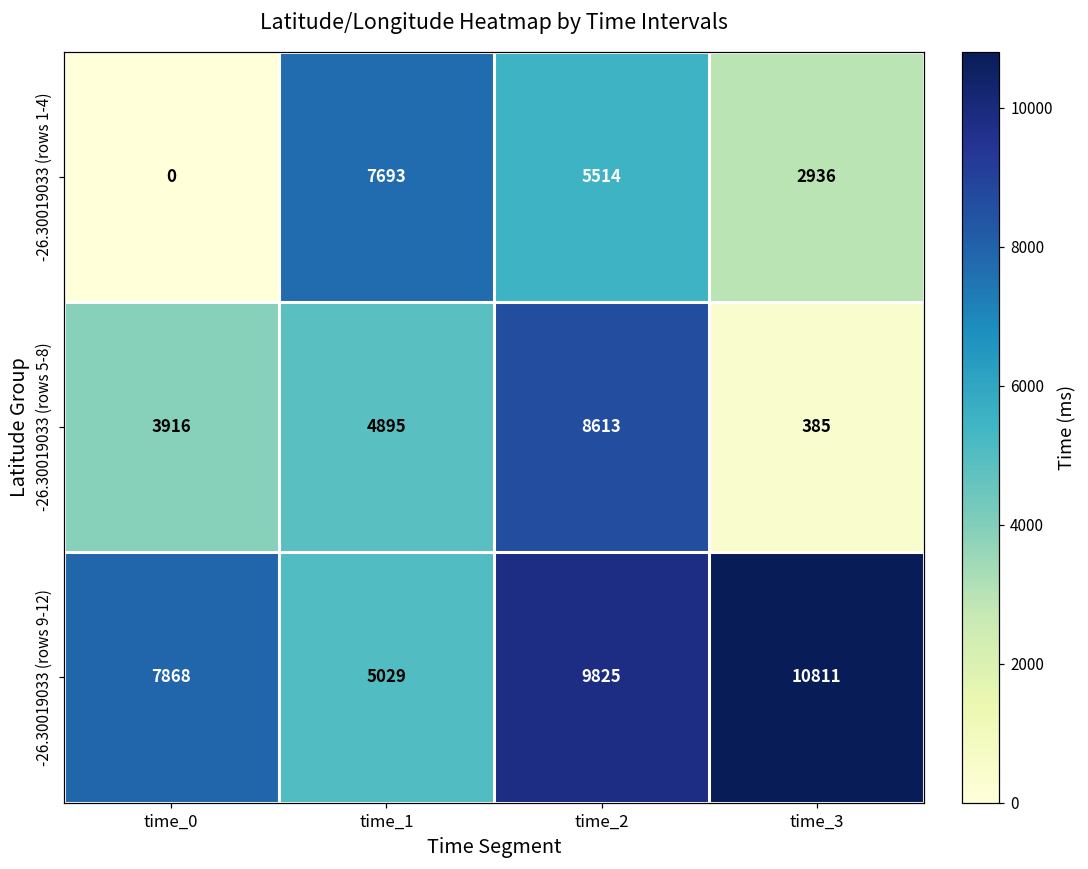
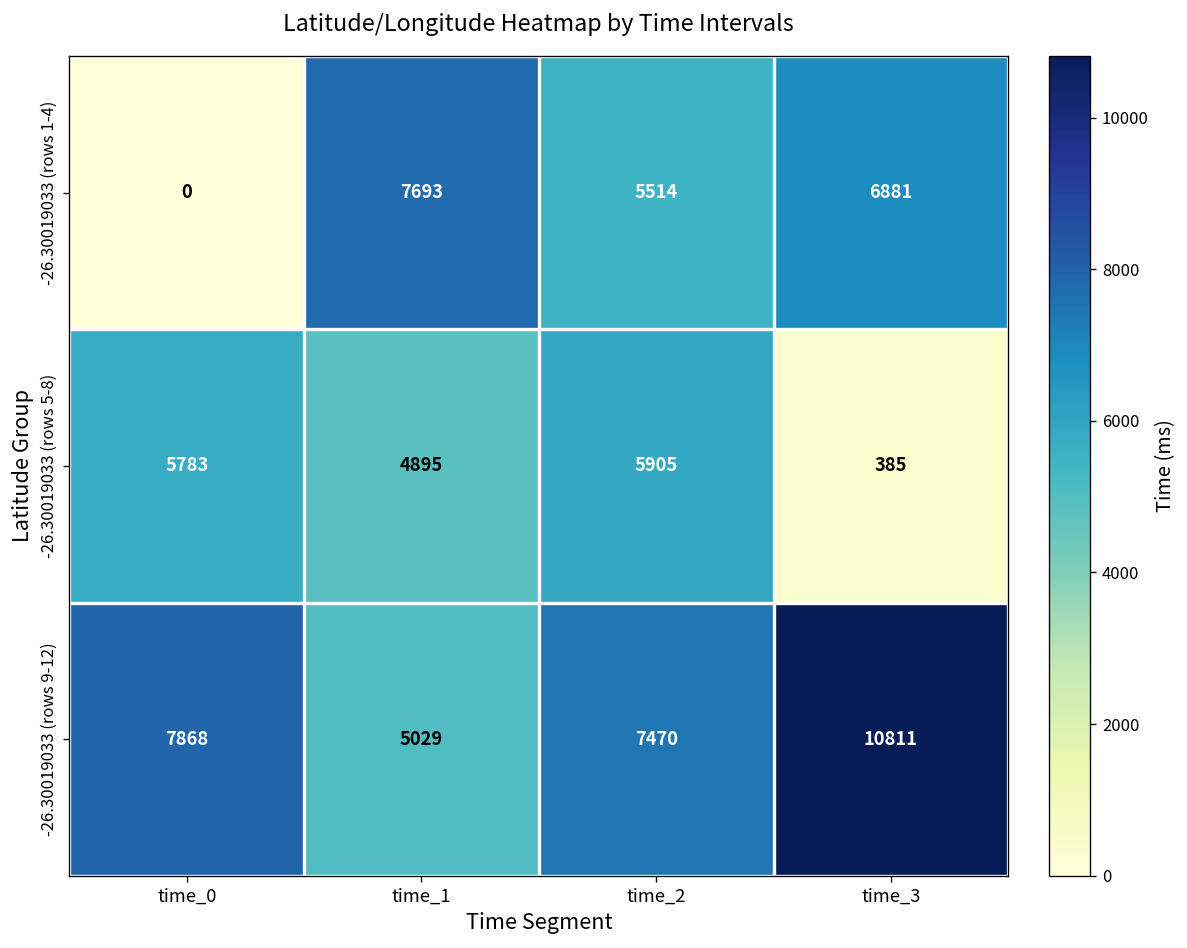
-26.30019033 (rows 1-4), time_3: 2936 -> 6881
-26.30019033 (rows 5-8), time_0: 3916 -> 5783
-26.30019033 (rows 5-8), time_2: 8613 -> 5905
-26.30019033 (rows 9-12), time_2: 9825 -> 7470
